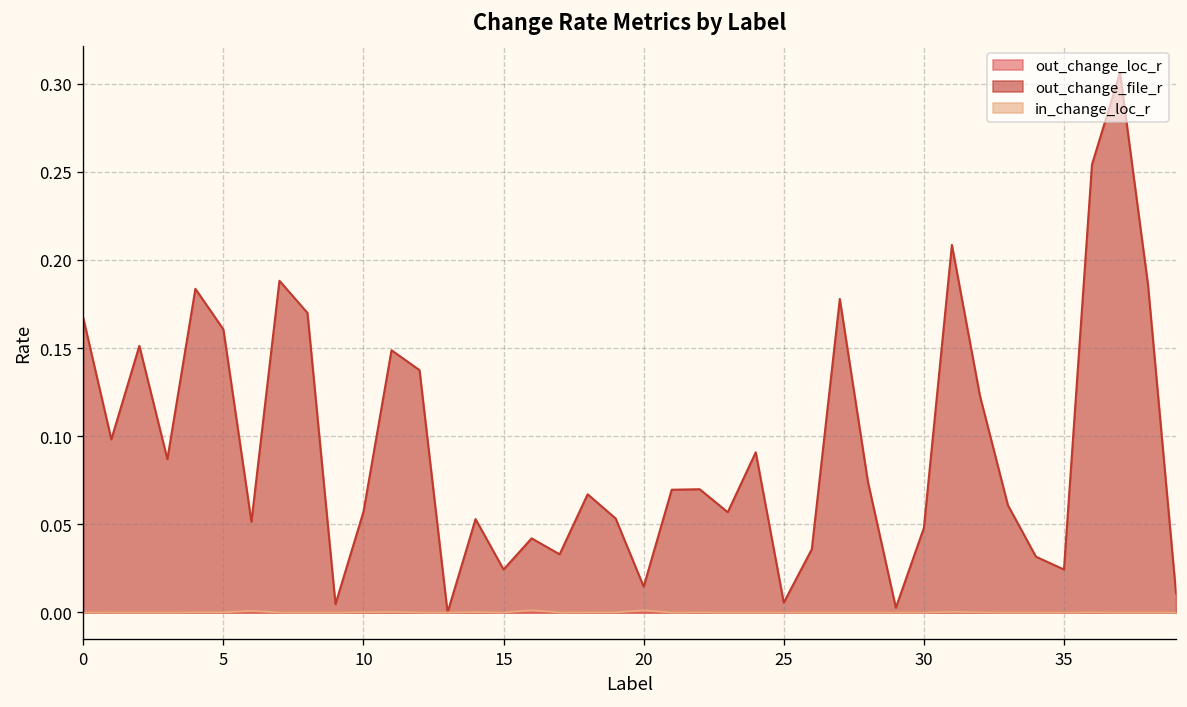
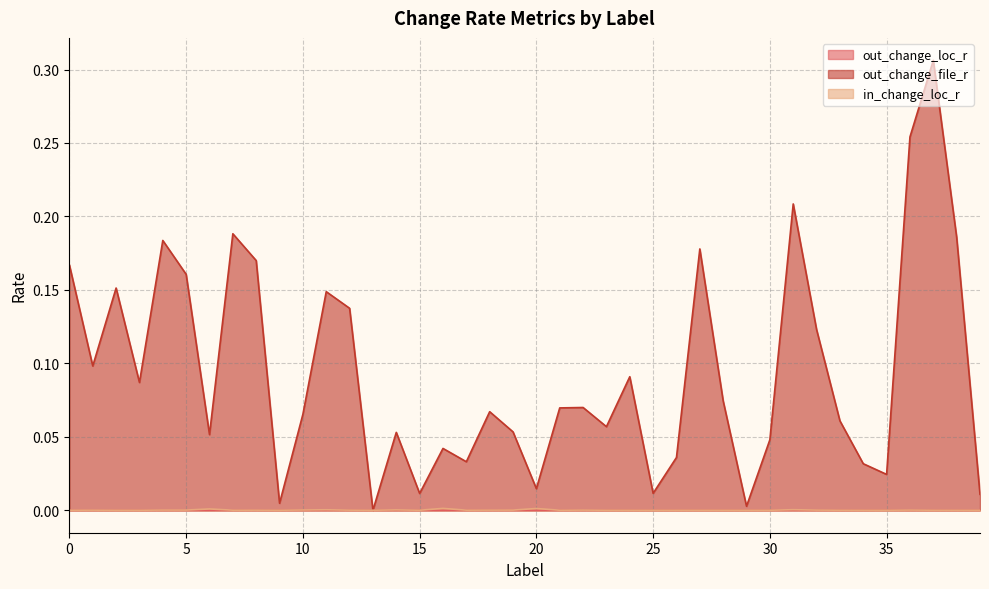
out_change_file_r, 10: 0.057 -> 0.065
out_change_file_r, 15: 0.024 -> 0.011
out_change_file_r, 25: 0.006 -> 0.012
